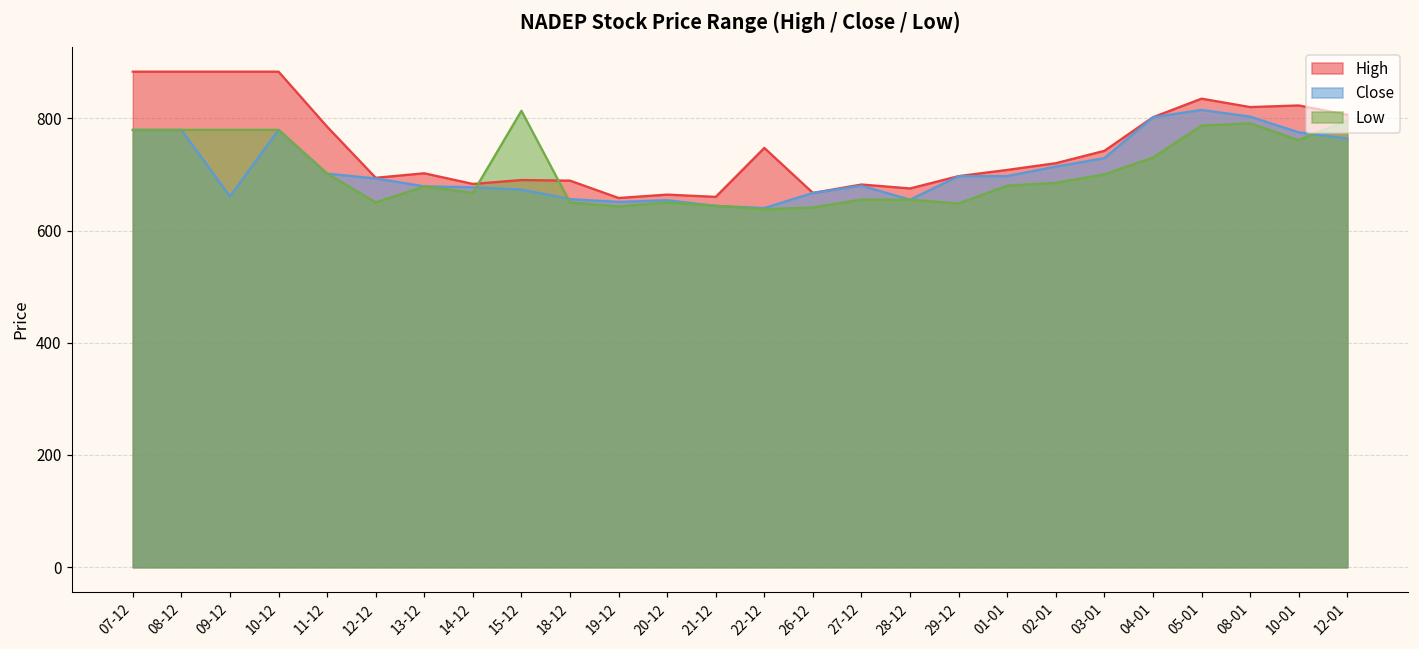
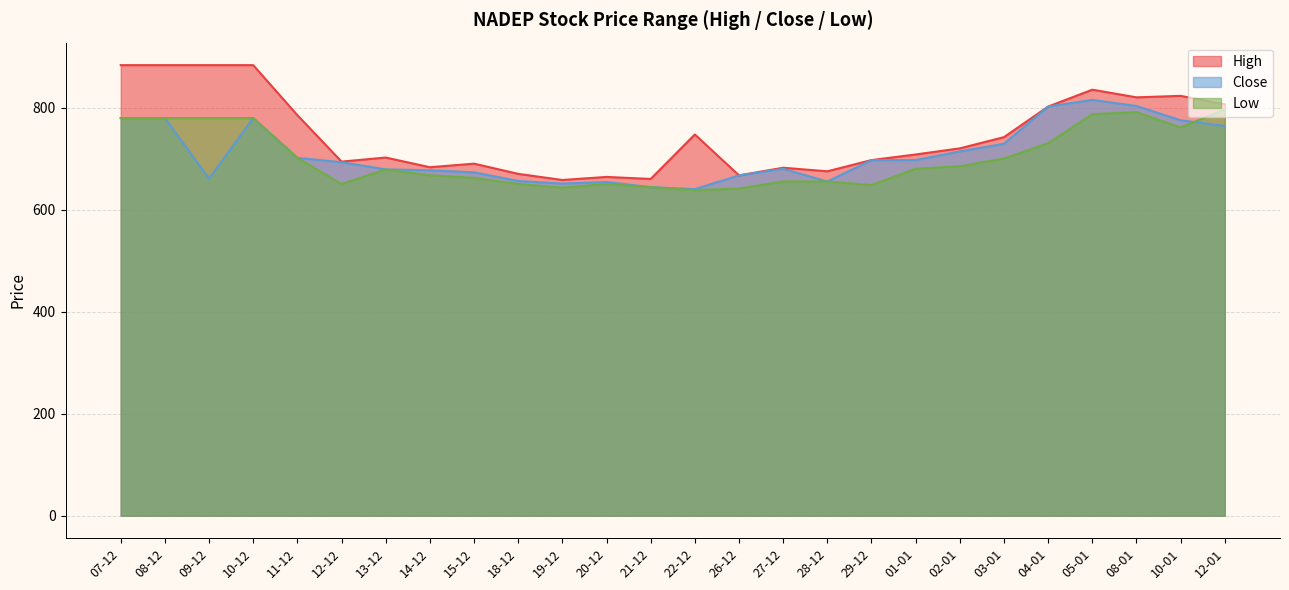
Low, 15-12: 810 -> 660
High, 18-12: 690 -> 670
